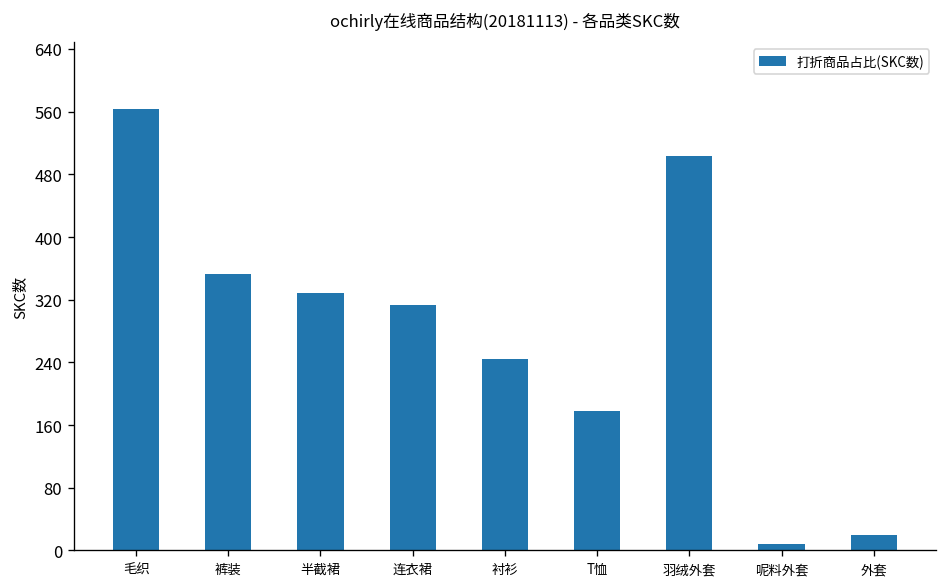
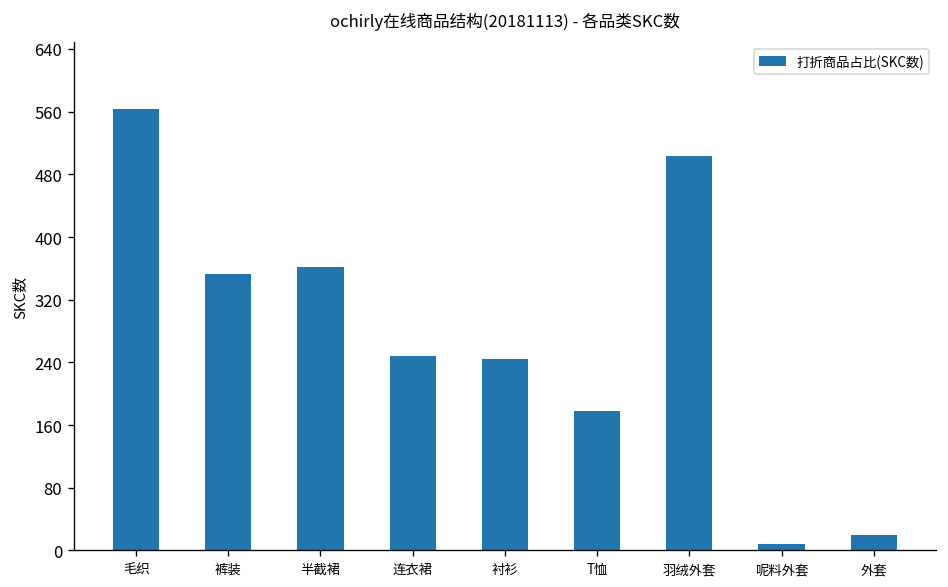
半截裙: 330 -> 360
连衣裙: 310 -> 250
